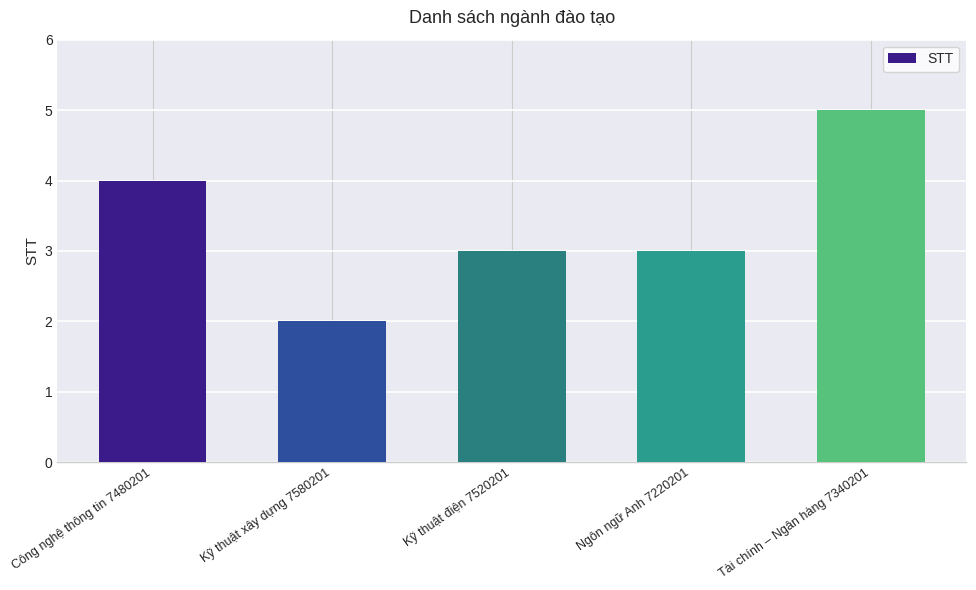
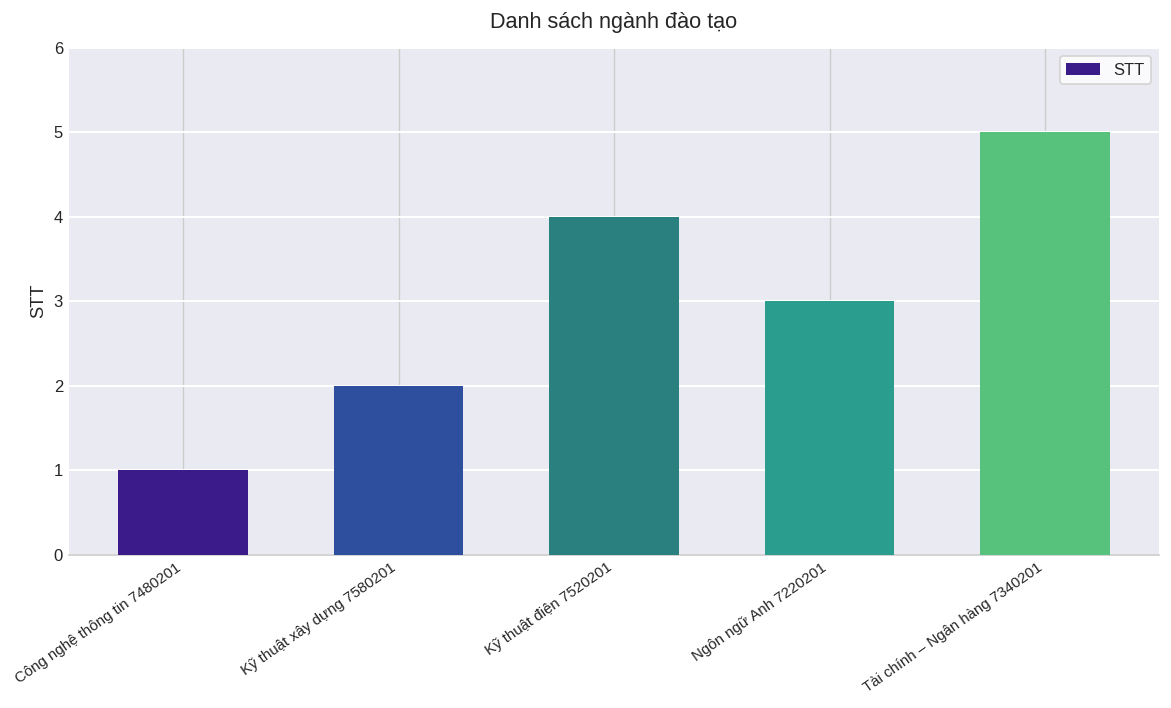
Công nghệ thông tin 7480201: 4 -> 1
Kỹ thuật điện 7520201: 3 -> 4
